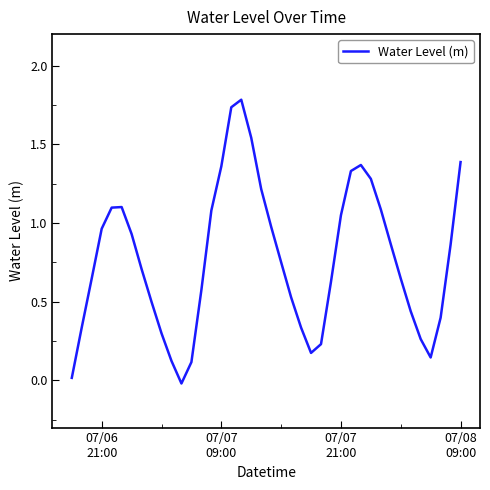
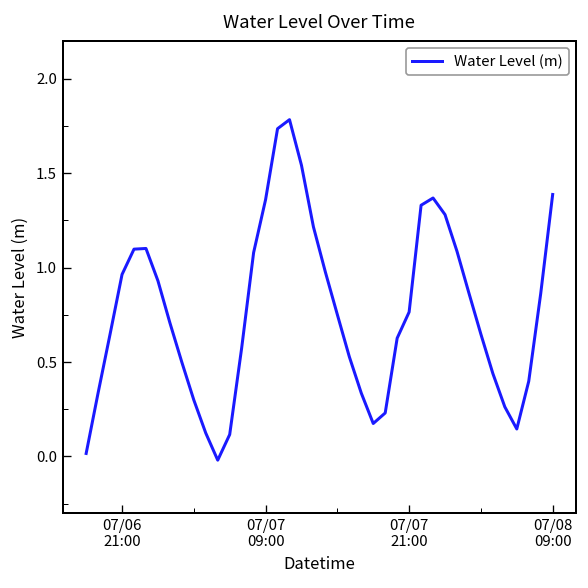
07/07 21:00: 1.05 -> 0.76
